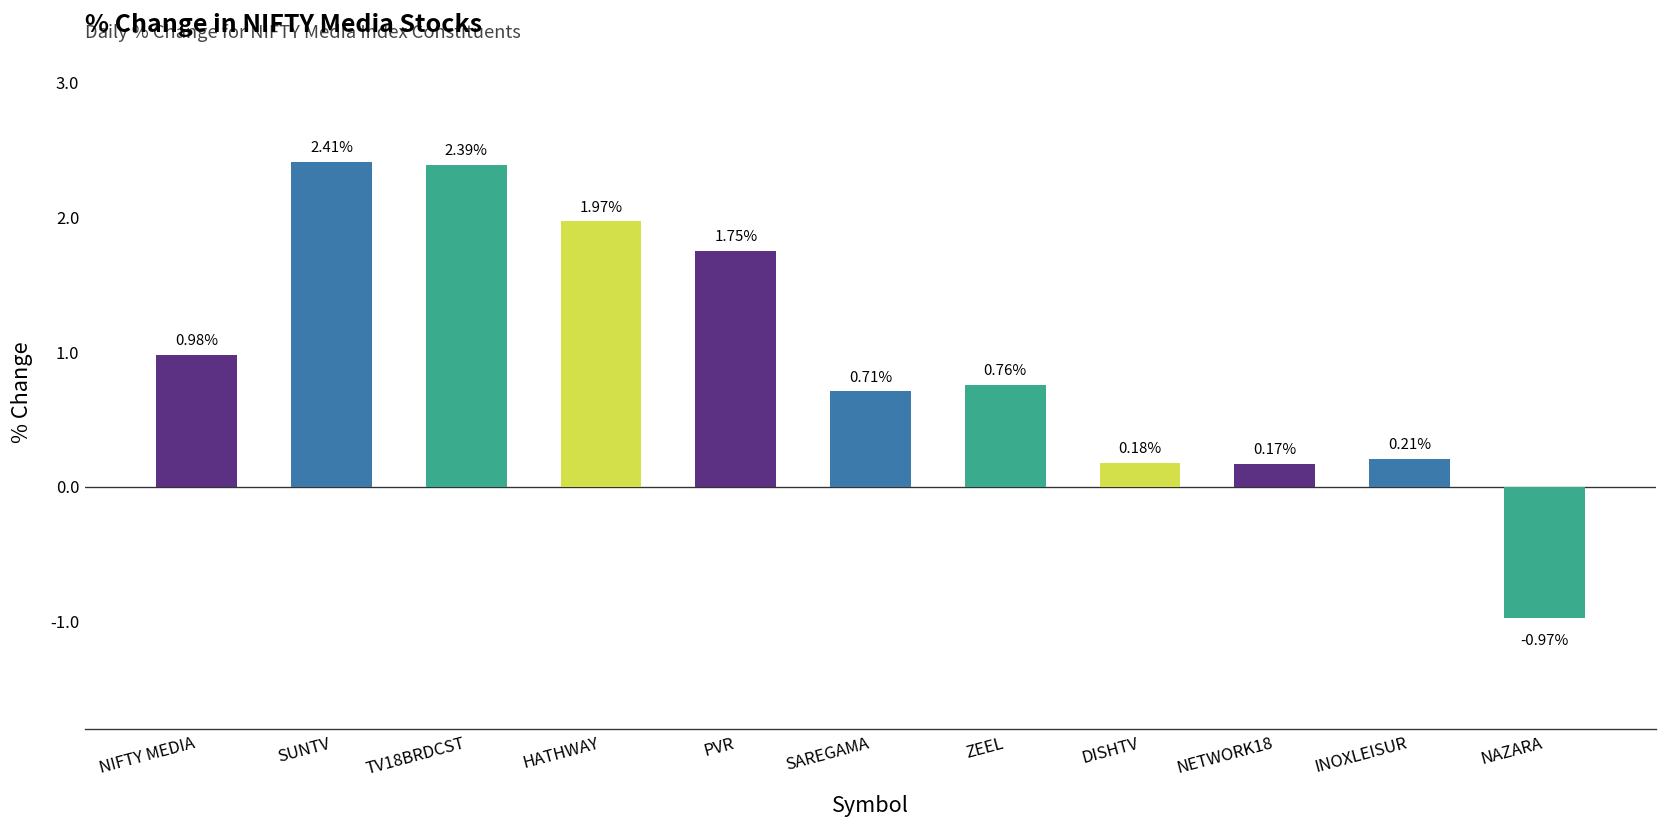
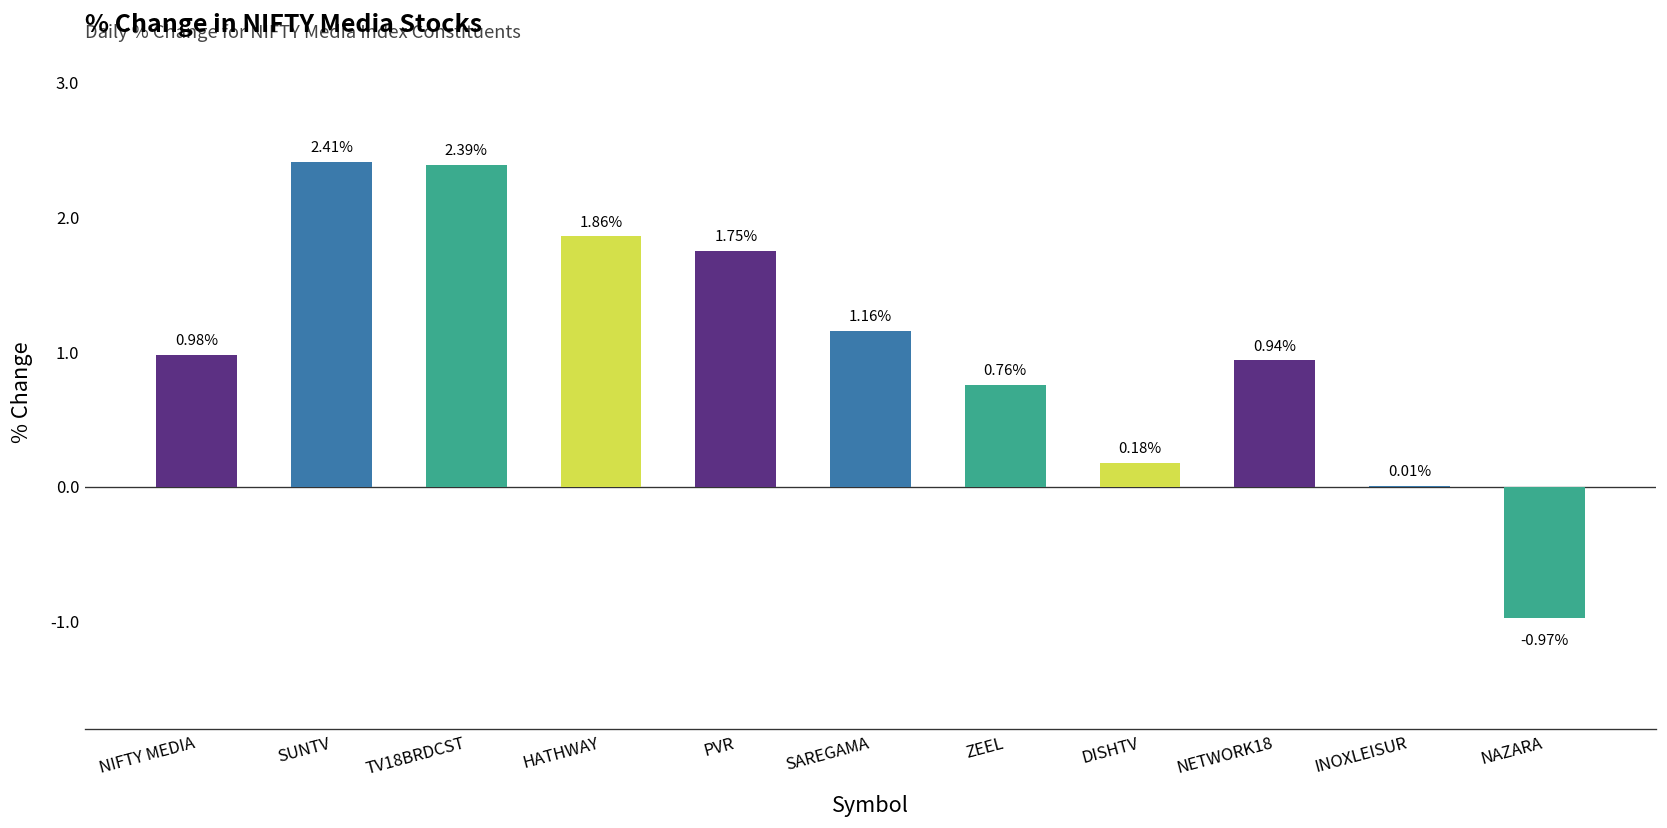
HATHWAY: 1.97% -> 1.86%
SAREGAMA: 0.71% -> 1.16%
NETWORK18: 0.17% -> 0.94%
INOXLEISUR: 0.21% -> 0.01%
